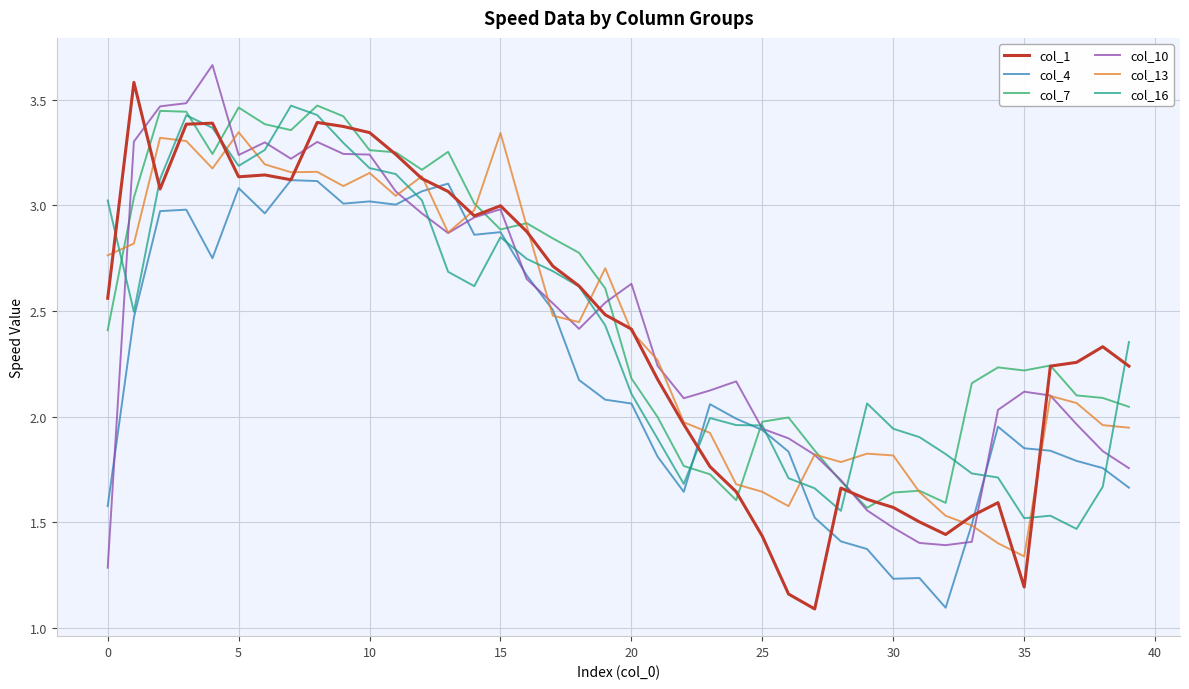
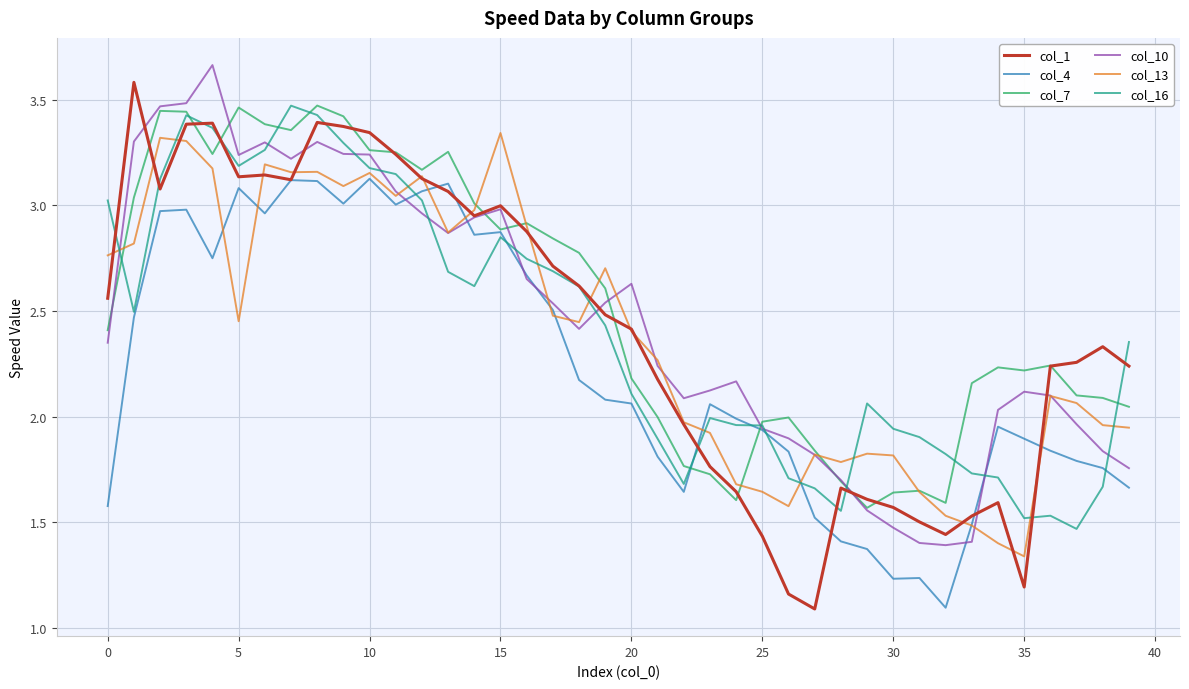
col_10, 0: 1.29 -> 2.35
col_13, 5: 3.35 -> 2.45
col_4, 10: 3.02 -> 3.13
col_4, 35: 1.85 -> 1.90
